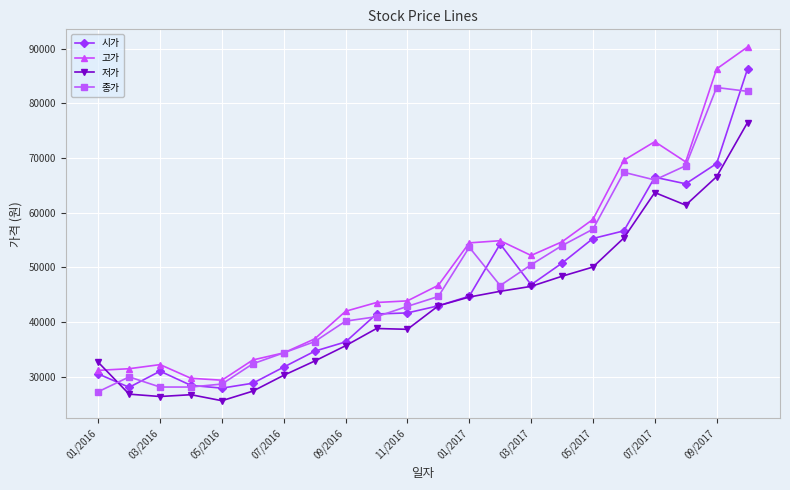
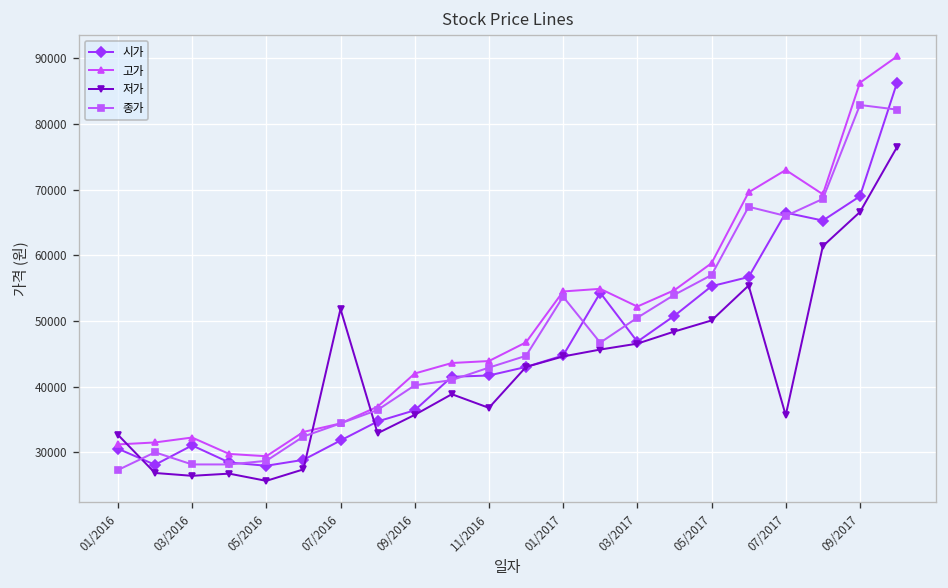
저가, 07/2016: 30000 -> 52000
저가, 11/2016: 39000 -> 37000
저가, 07/2017: 64000 -> 36000
